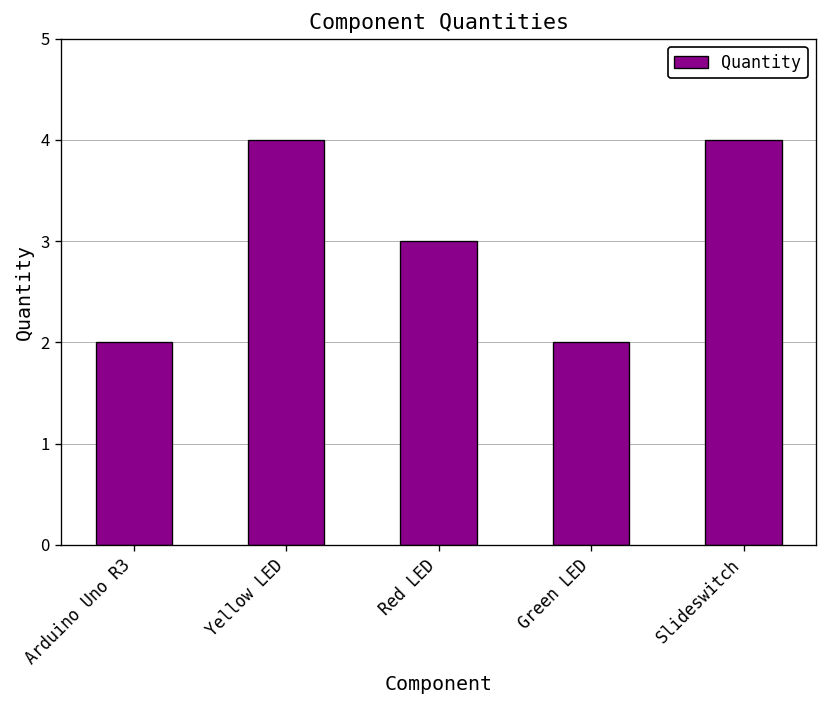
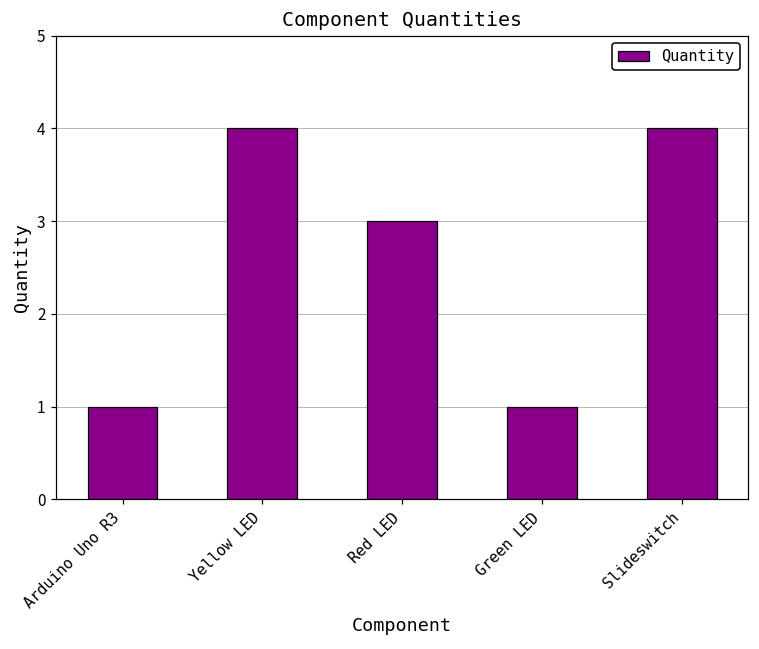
Arduino Uno R3: 2 -> 1
Green LED: 2 -> 1
